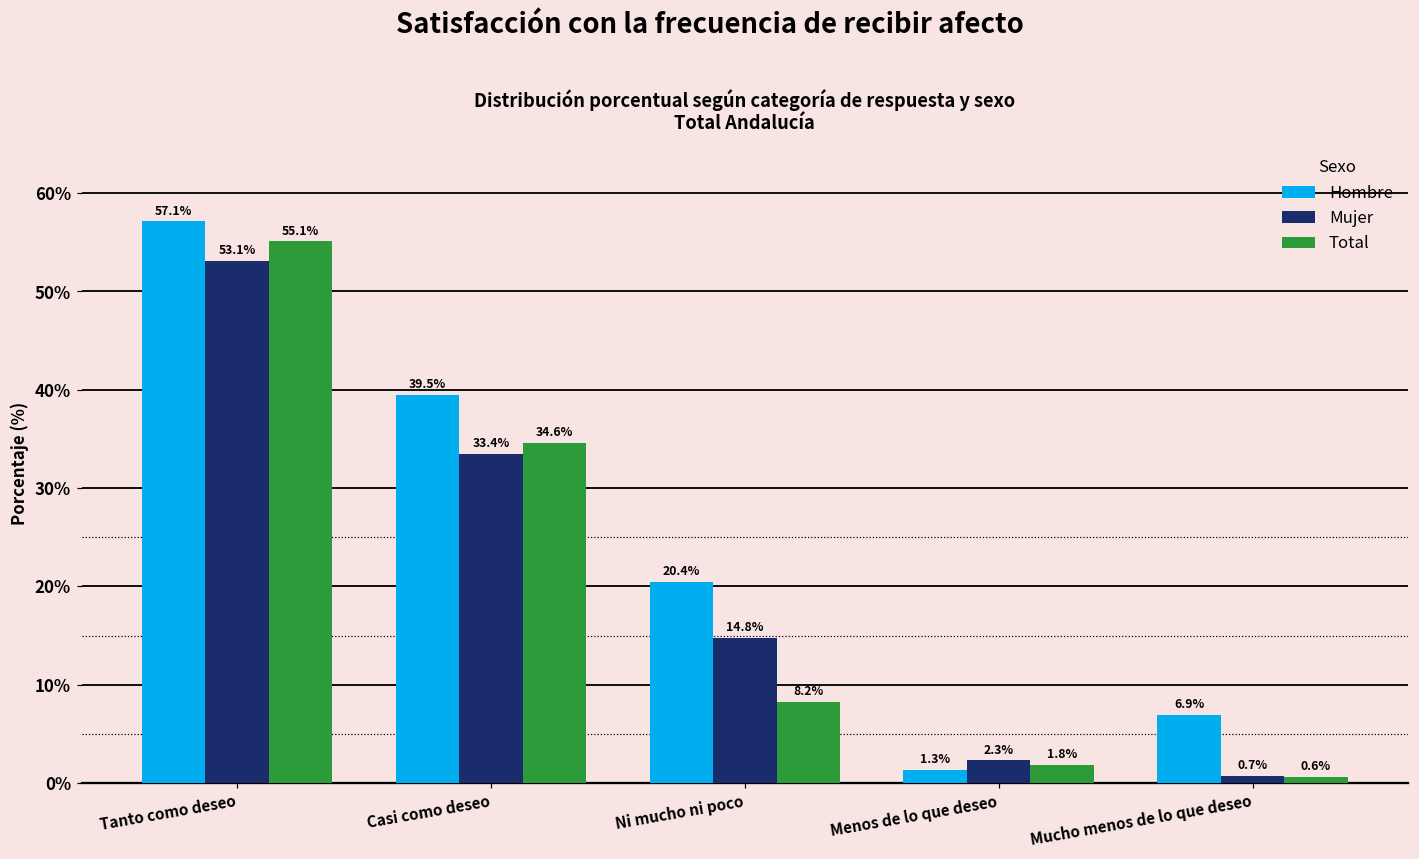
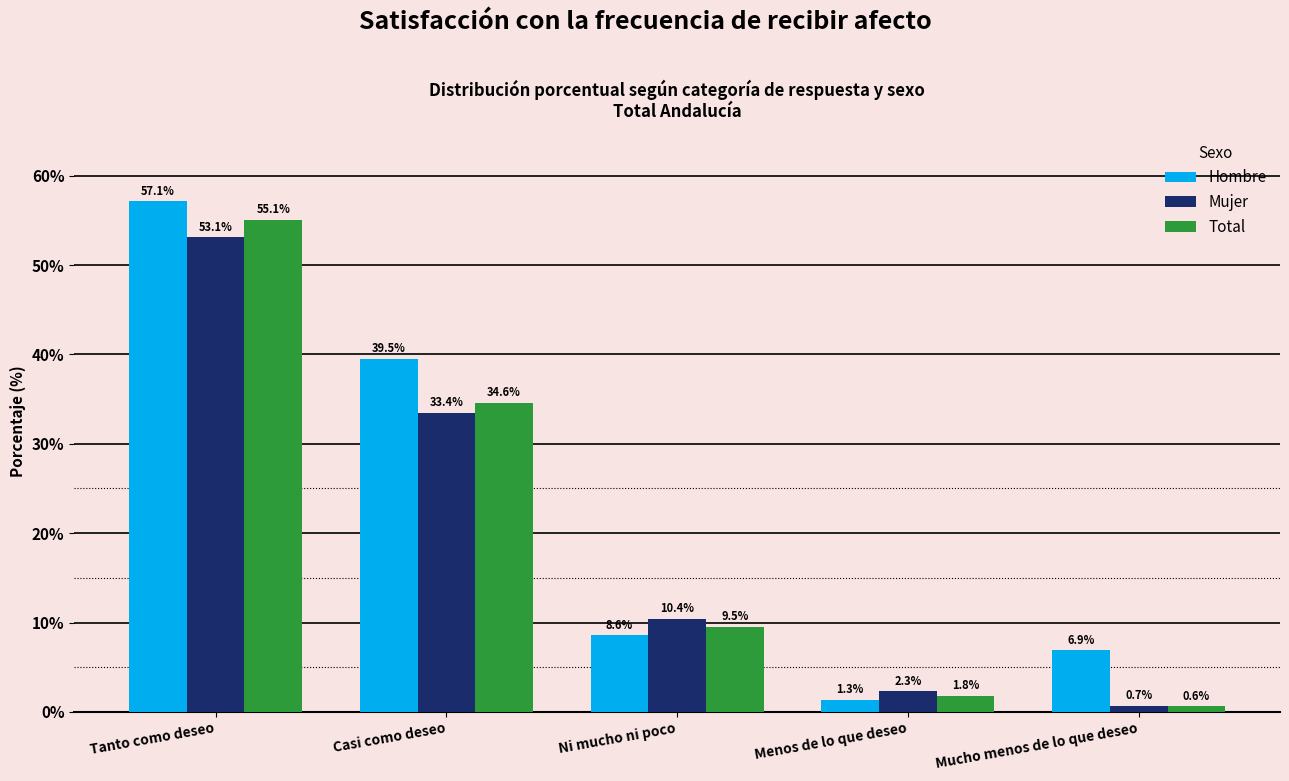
Hombre, Ni mucho ni poco: 20.4% -> 8.6%
Mujer, Ni mucho ni poco: 14.8% -> 10.4%
Total, Ni mucho ni poco: 8.2% -> 9.5%
